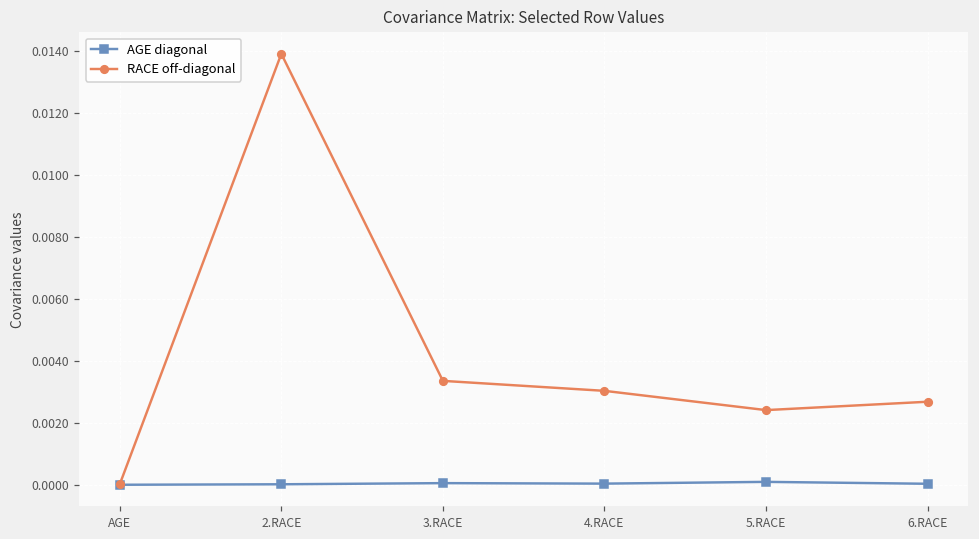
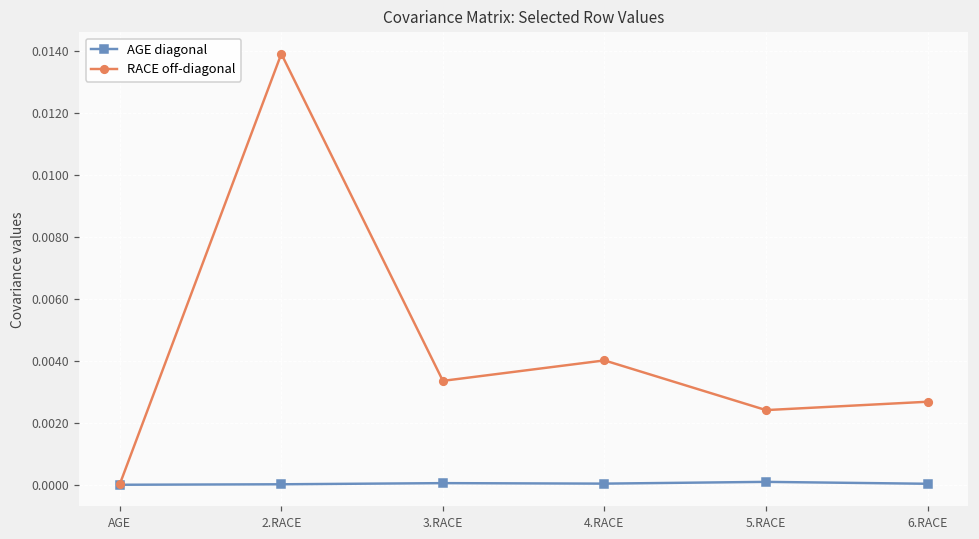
RACE off-diagonal, 4.RACE: 0.0030 -> 0.0040
